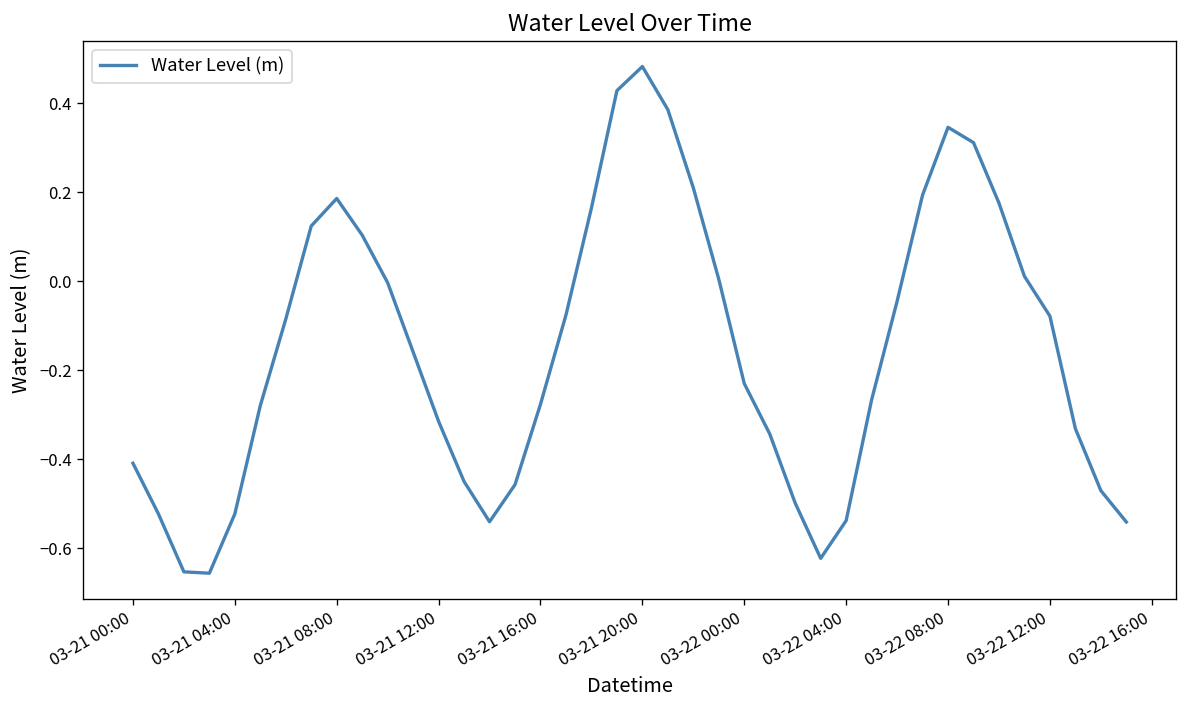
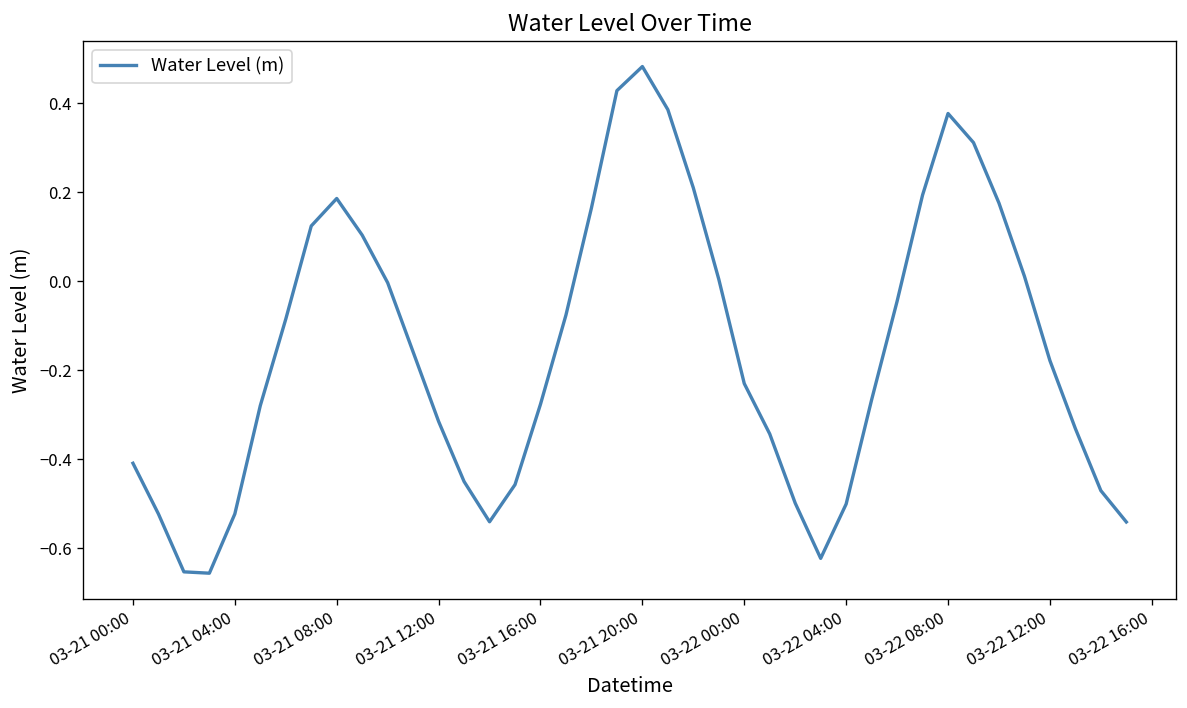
03-22 04:00: -0.54 -> -0.50
03-22 08:00: 0.35 -> 0.38
03-22 12:00: -0.08 -> -0.18
